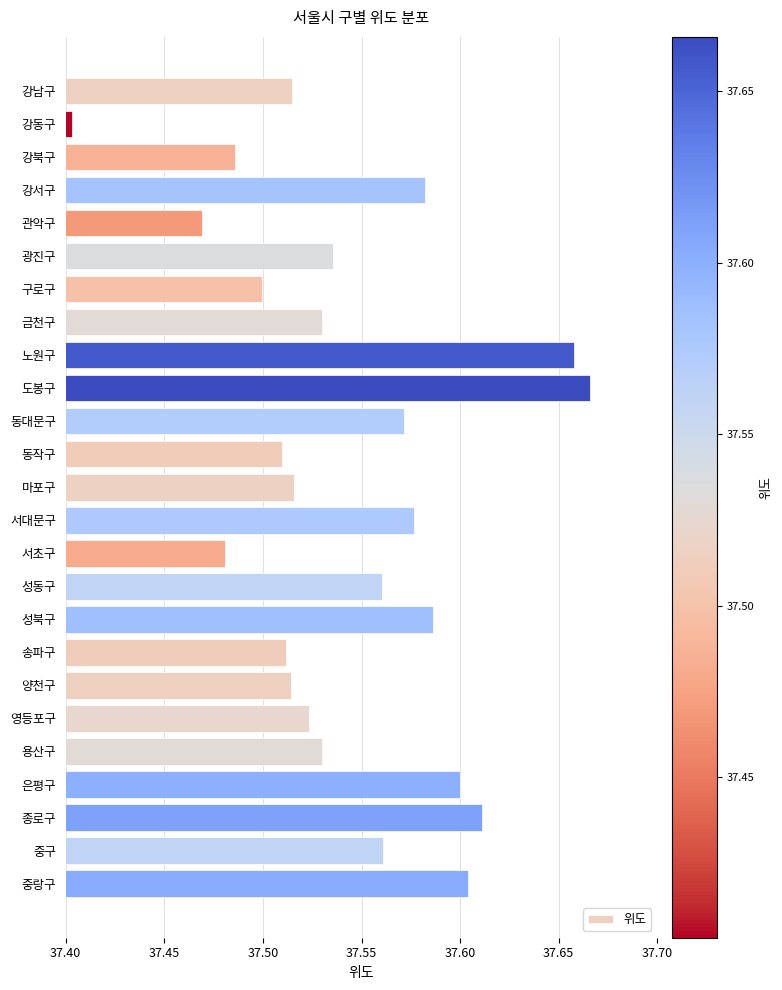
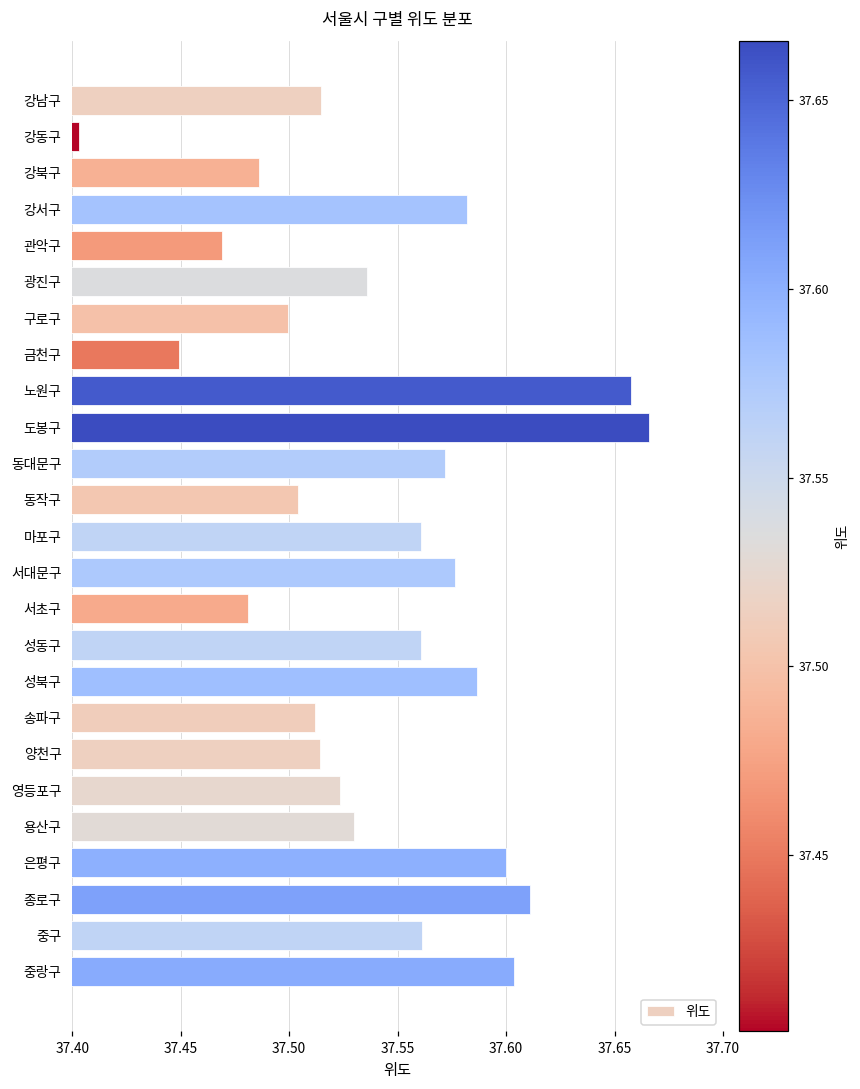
금천구: 37.530 -> 37.449
동작구: 37.510 -> 37.504
마포구: 37.516 -> 37.561
